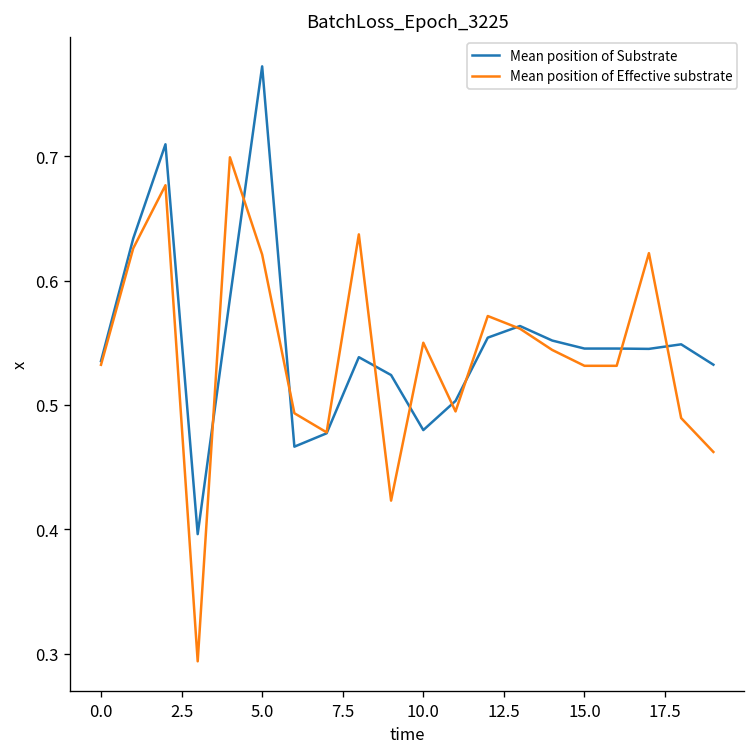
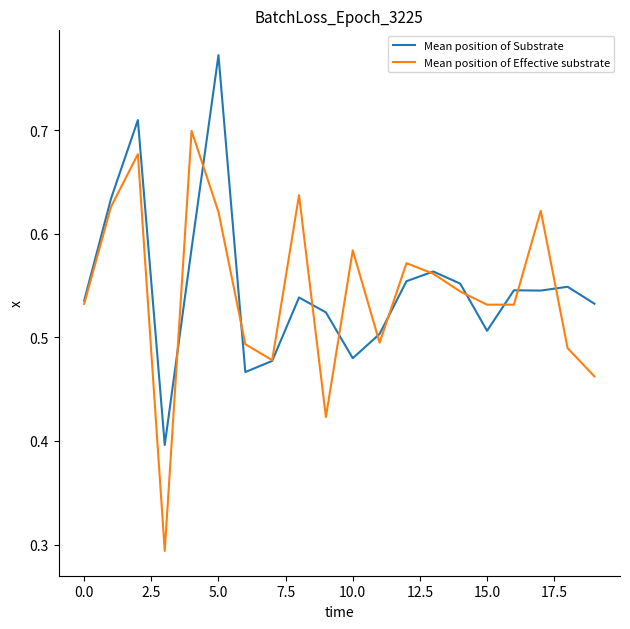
Mean position of Effective substrate, 10.0: 0.550 -> 0.584
Mean position of Substrate, 15.0: 0.545 -> 0.506
